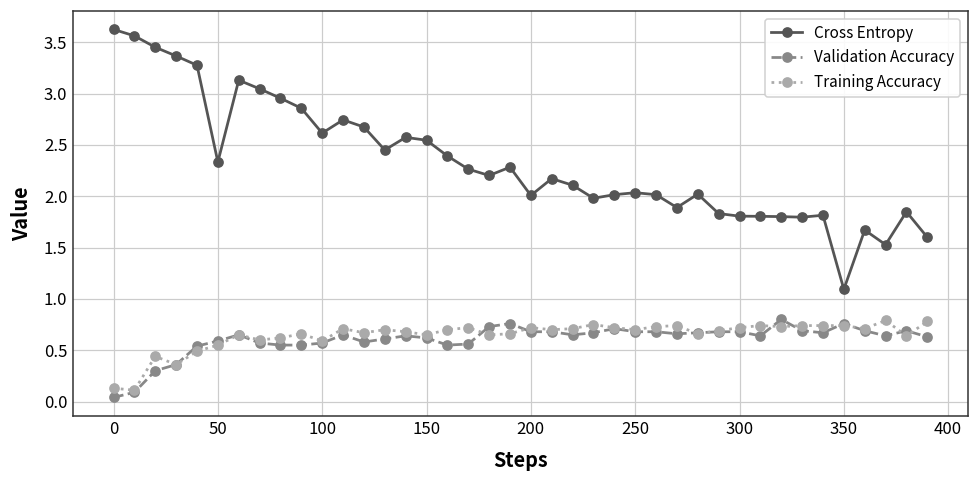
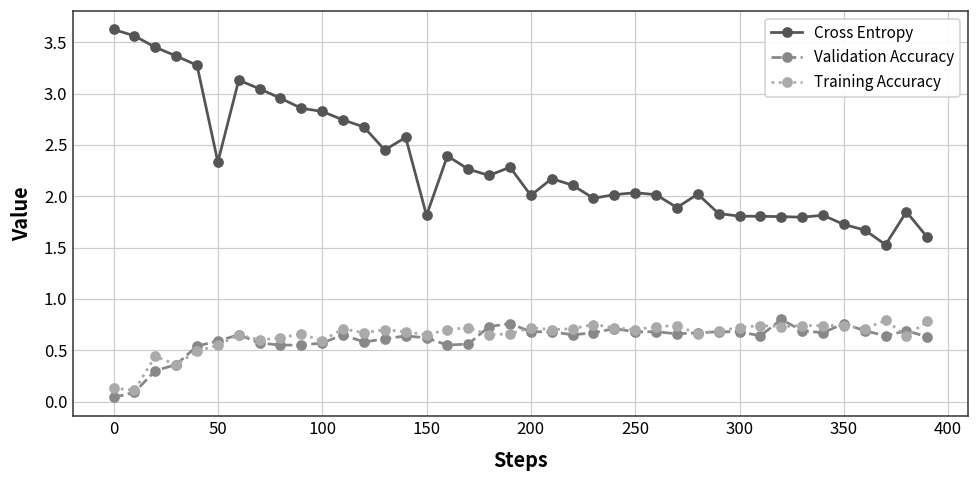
Cross Entropy, 100: 2.6 -> 2.8
Cross Entropy, 150: 2.5 -> 1.8
Cross Entropy, 350: 1.1 -> 1.7
